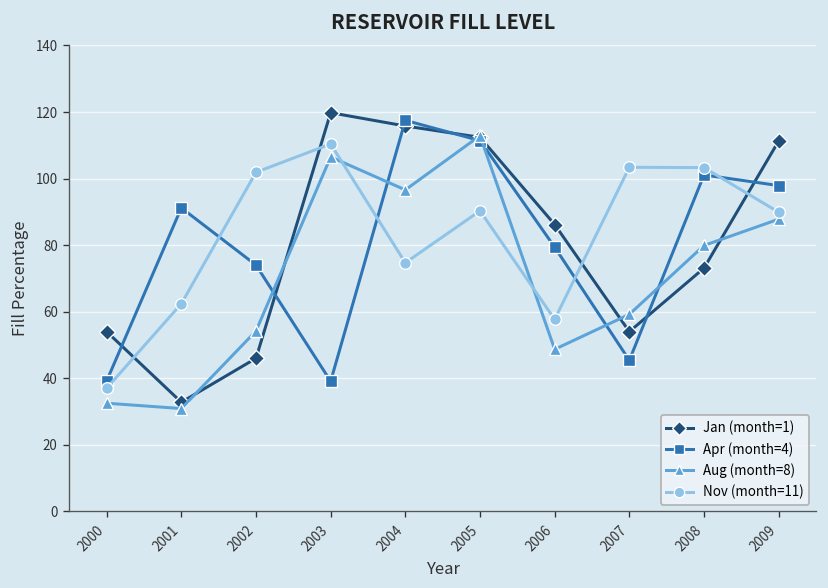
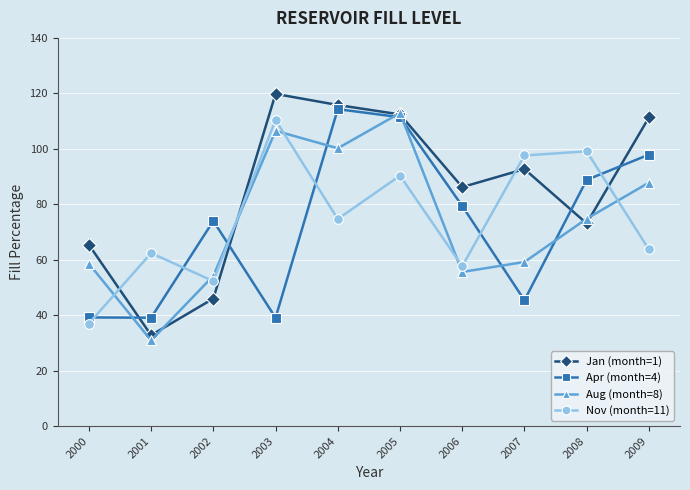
Jan (month=1), 2000: 54 -> 65
Aug (month=8), 2000: 33 -> 59
Apr (month=4), 2001: 91 -> 39
Nov (month=11), 2002: 102 -> 52
Apr (month=4), 2004: 118 -> 114
Aug (month=8), 2004: 97 -> 100
Aug (month=8), 2006: 49 -> 56
Jan (month=1), 2007: 54 -> 93
Nov (month=11), 2007: 103 -> 98
Apr (month=4), 2008: 101 -> 89
Aug (month=8), 2008: 80 -> 75
Nov (month=11), 2008: 103 -> 99
Nov (month=11), 2009: 90 -> 64
